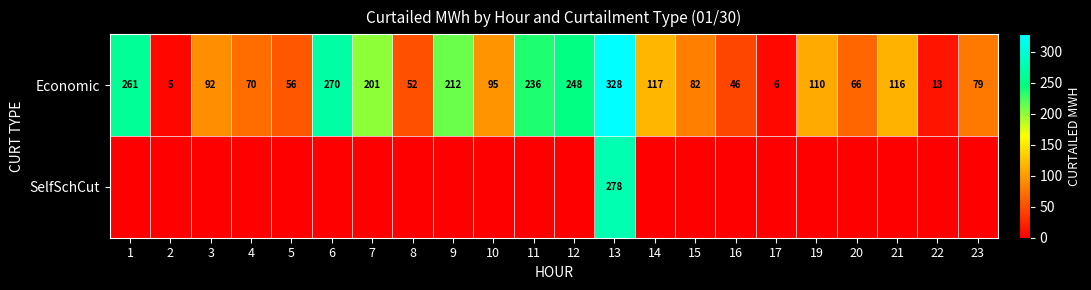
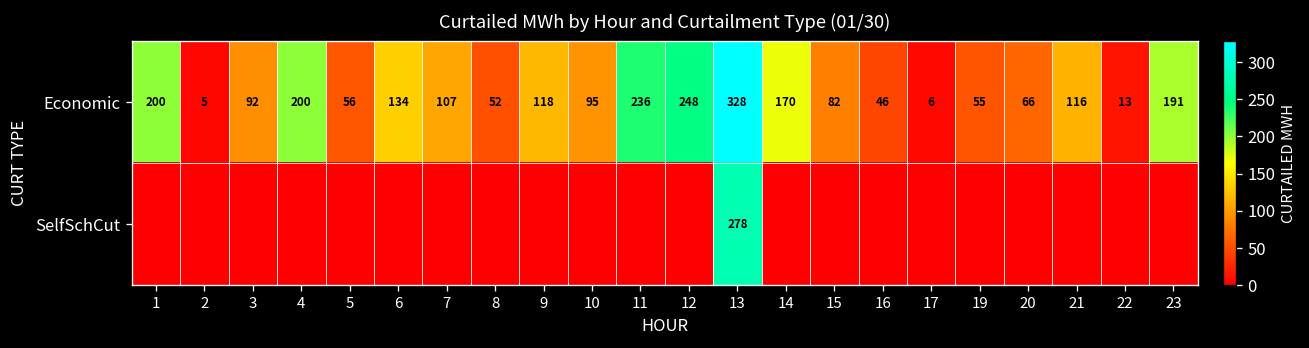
Economic, 1: 261 -> 200
Economic, 4: 70 -> 200
Economic, 6: 270 -> 134
Economic, 7: 201 -> 107
Economic, 9: 212 -> 118
Economic, 14: 117 -> 170
Economic, 19: 110 -> 55
Economic, 23: 79 -> 191
